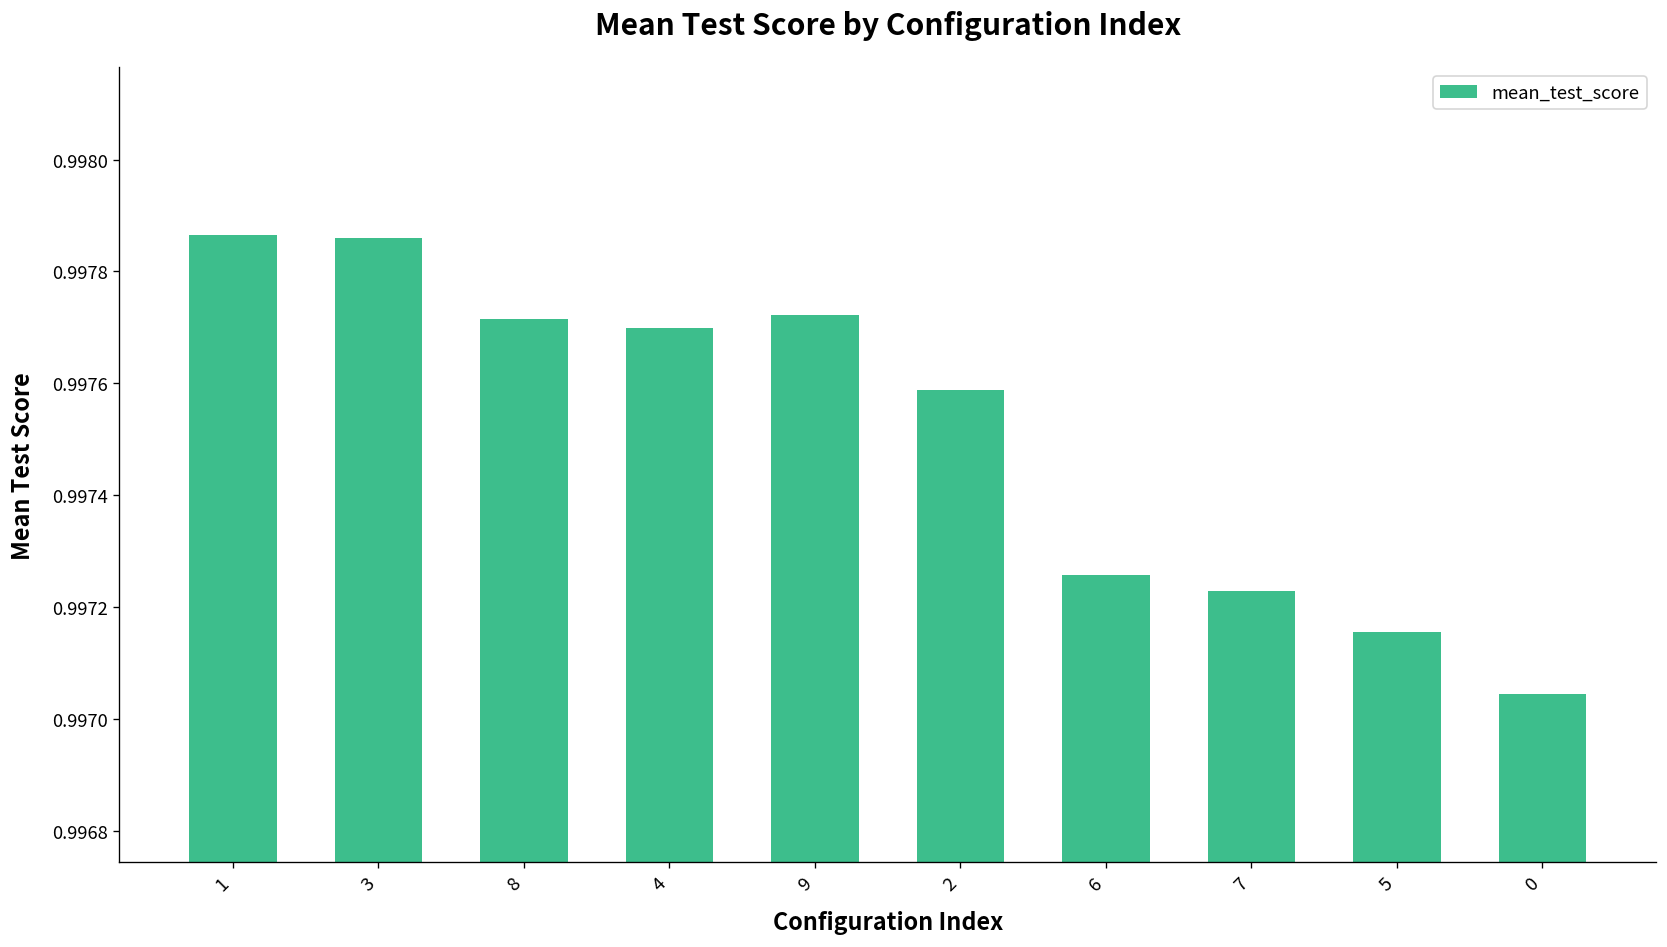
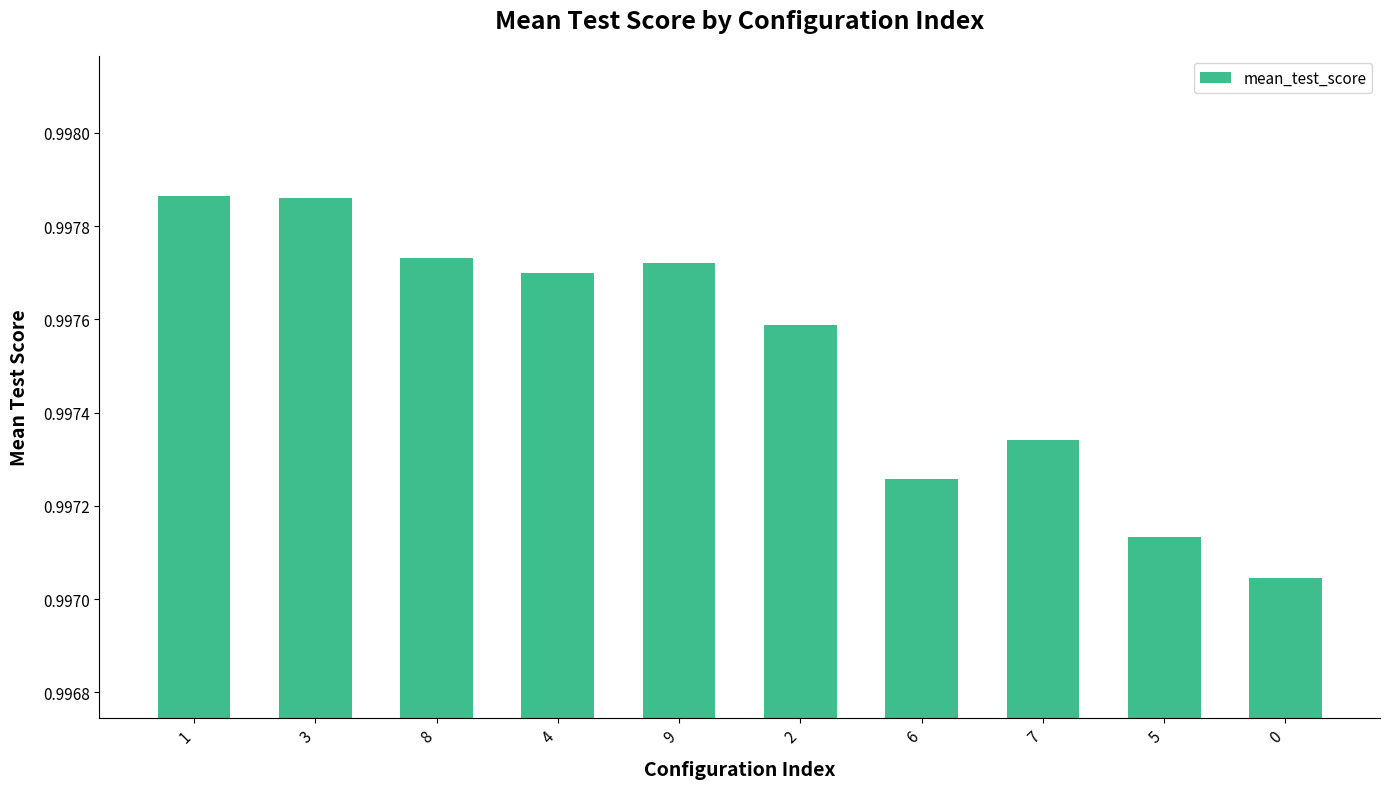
8: 0.99771 -> 0.99773
7: 0.99723 -> 0.99734
5: 0.99716 -> 0.99713
